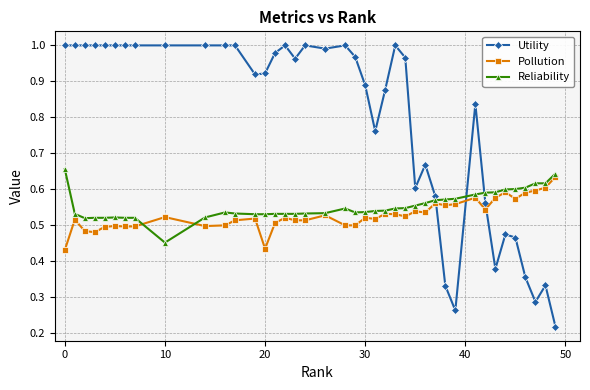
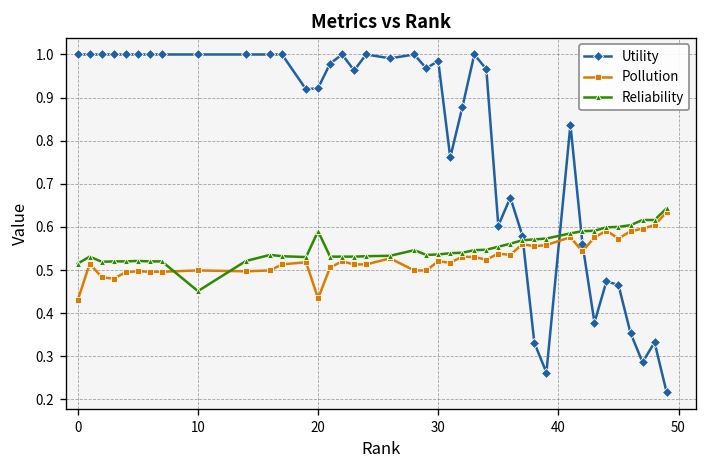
Reliability, 0: 0.66 -> 0.52
Pollution, 10: 0.52 -> 0.50
Reliability, 20: 0.53 -> 0.59
Utility, 30: 0.89 -> 0.99
